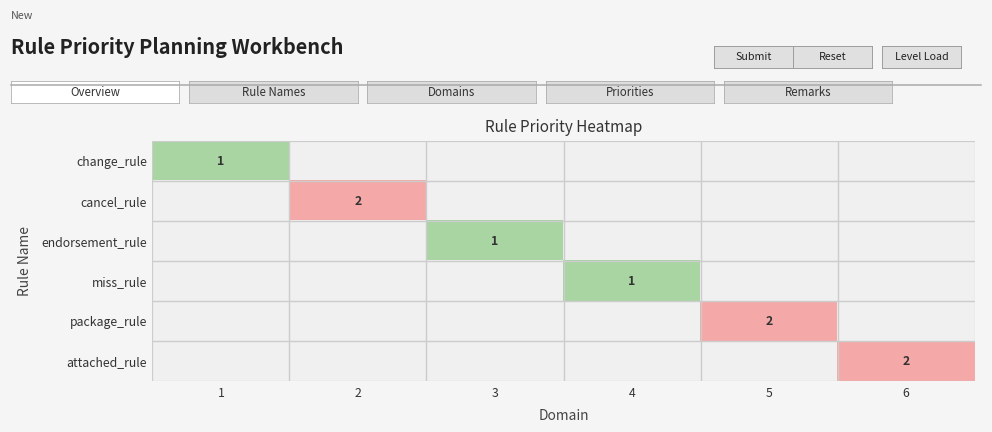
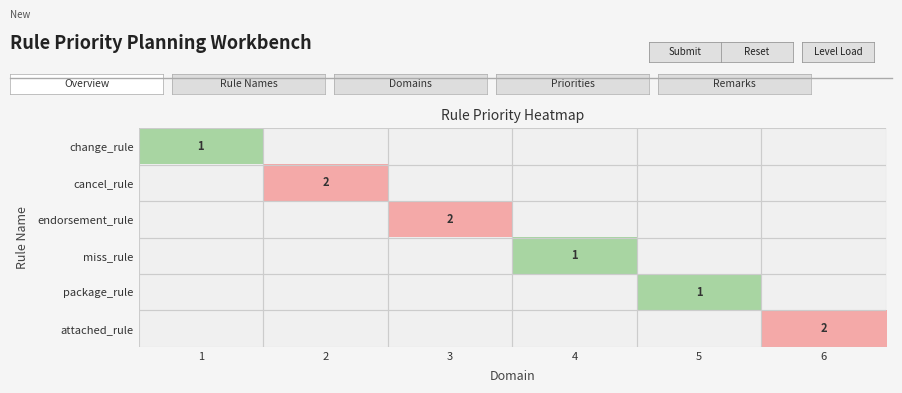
endorsement_rule, 3: 1 -> 2
package_rule, 5: 2 -> 1
